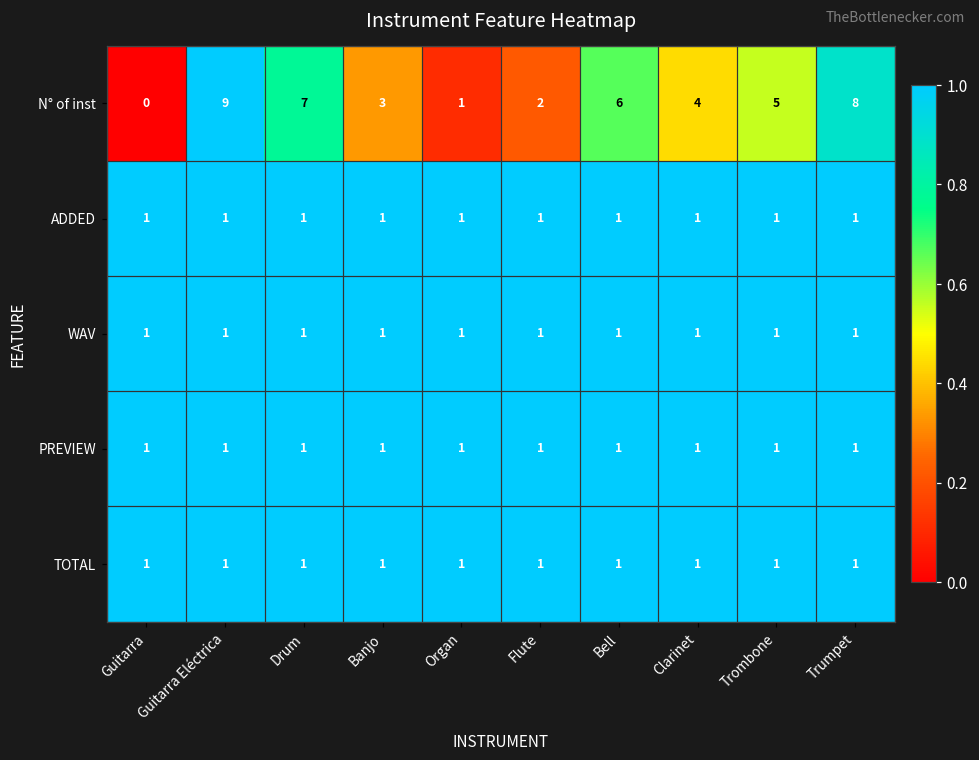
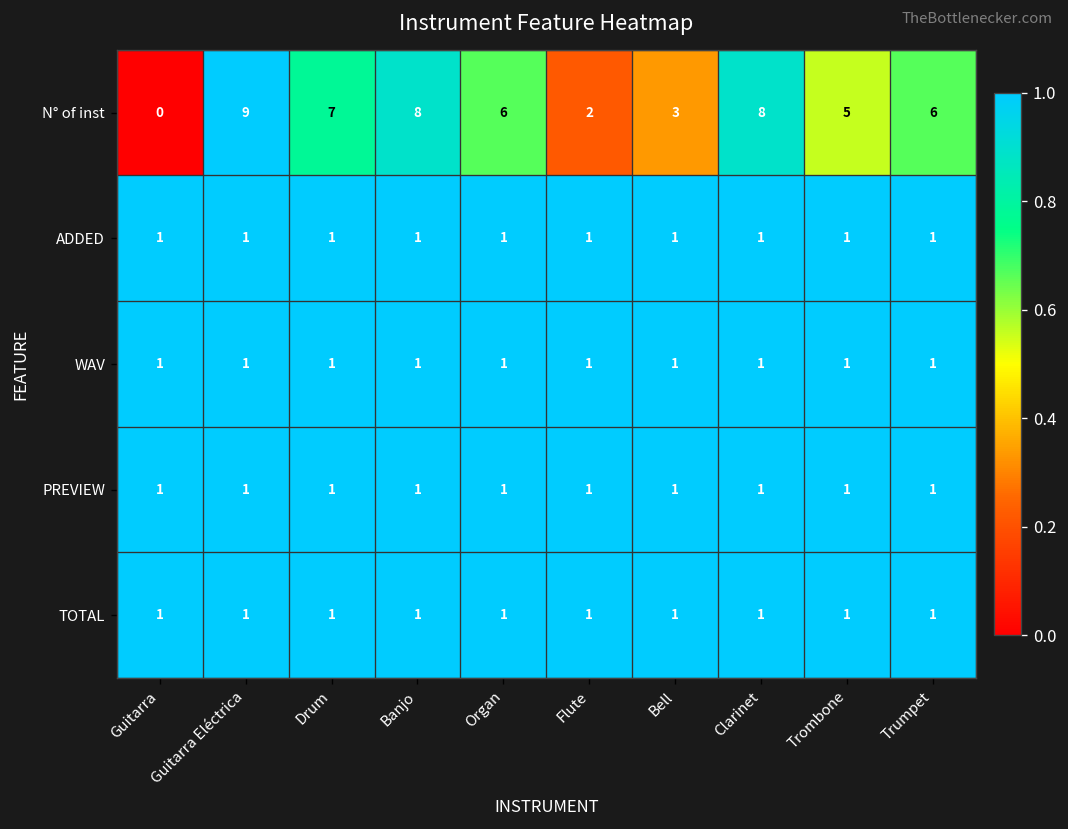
N° of inst, Banjo: 3 -> 8
N° of inst, Organ: 1 -> 6
N° of inst, Bell: 6 -> 3
N° of inst, Clarinet: 4 -> 8
N° of inst, Trumpet: 8 -> 6
